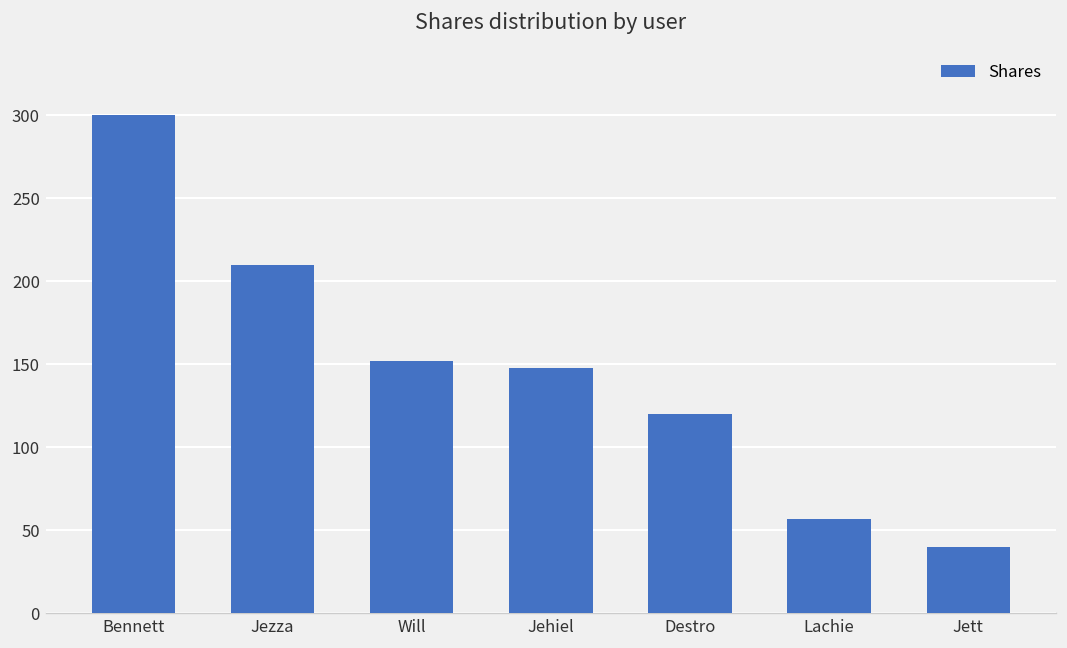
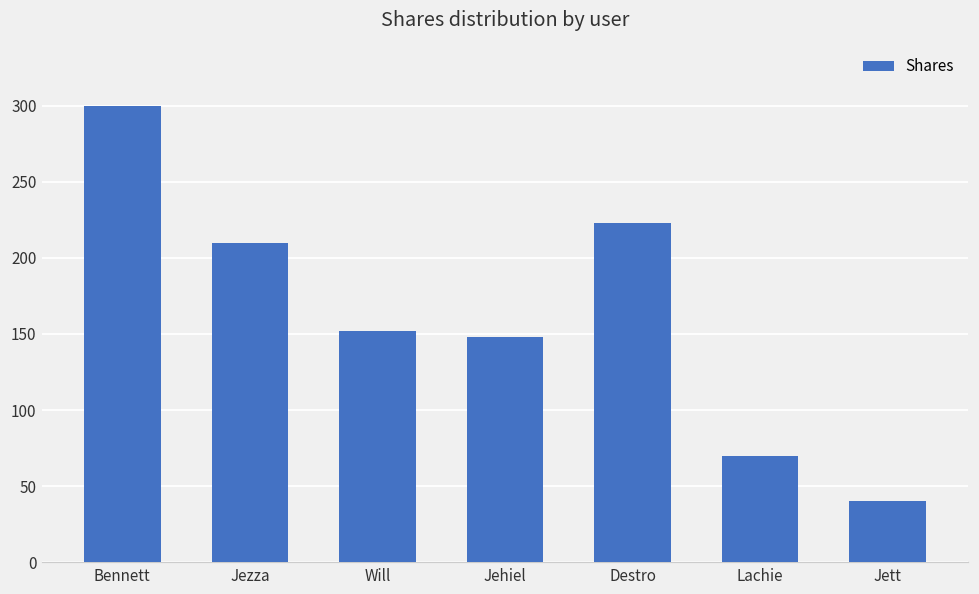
Destro: 120 -> 223
Lachie: 57 -> 70
